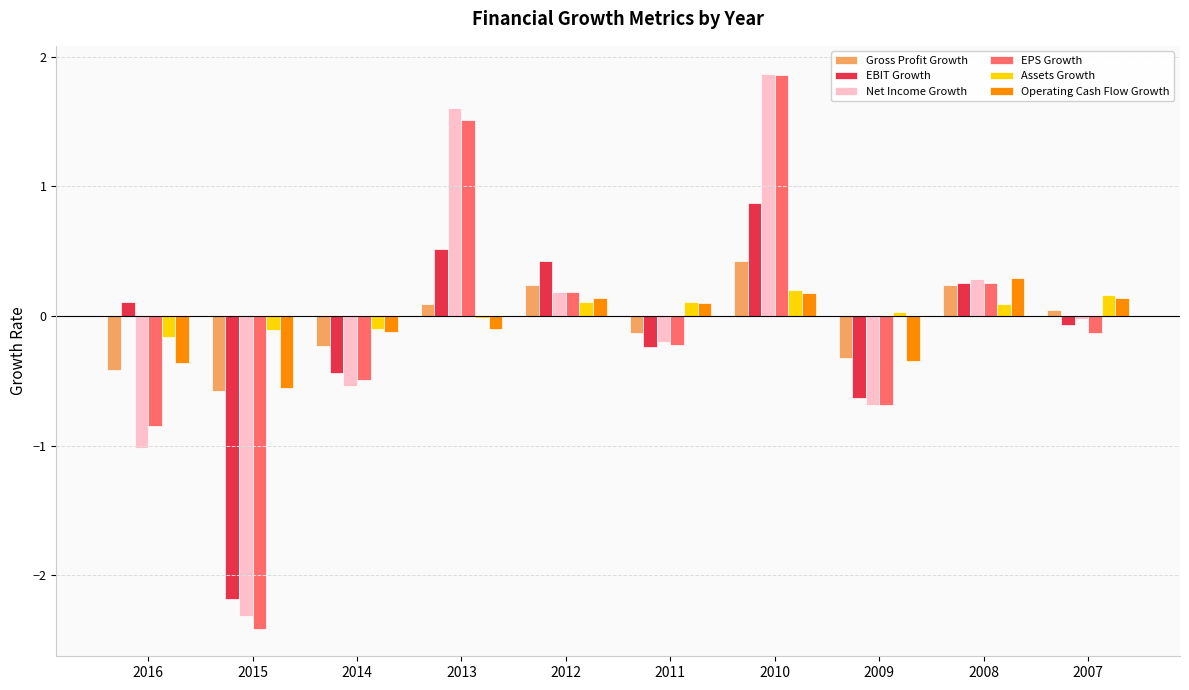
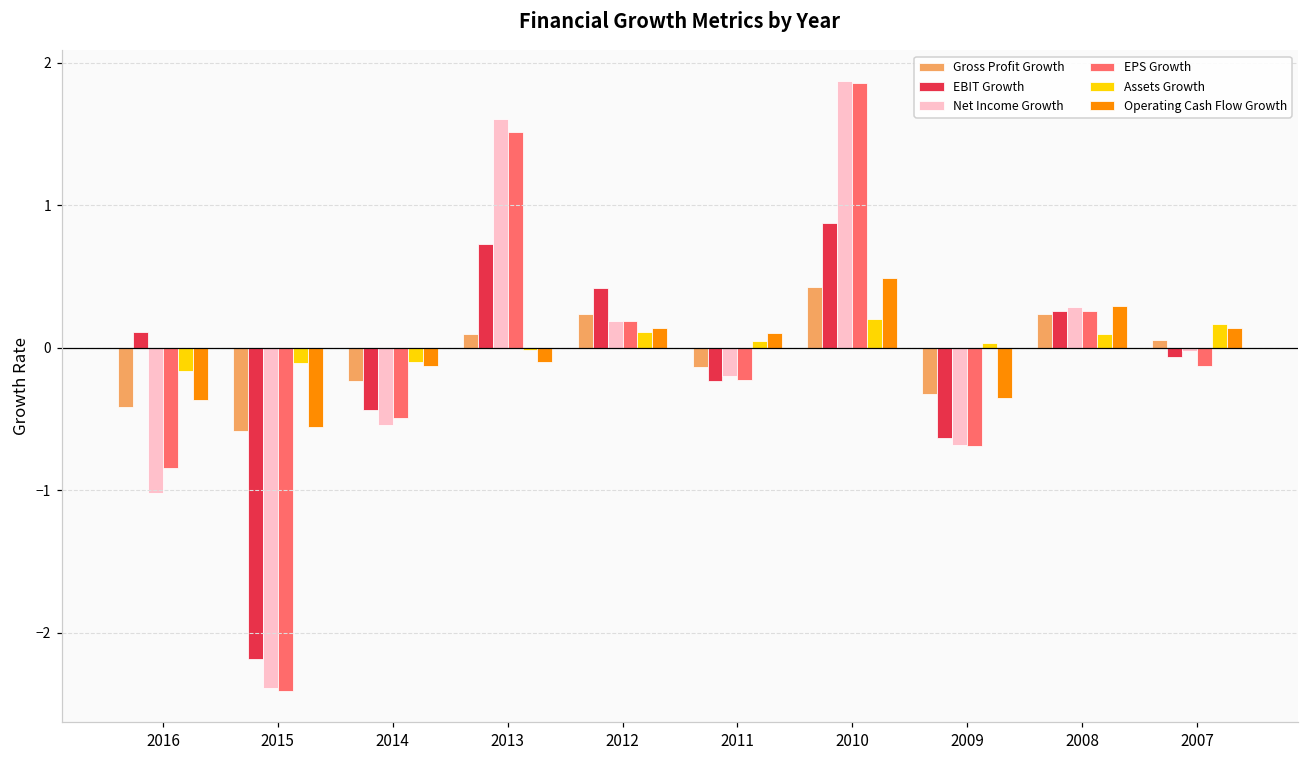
Net Income Growth, 2015: -2.32 -> -2.39
EBIT Growth, 2013: 0.52 -> 0.73
Assets Growth, 2011: 0.11 -> 0.04
Operating Cash Flow Growth, 2010: 0.18 -> 0.49
